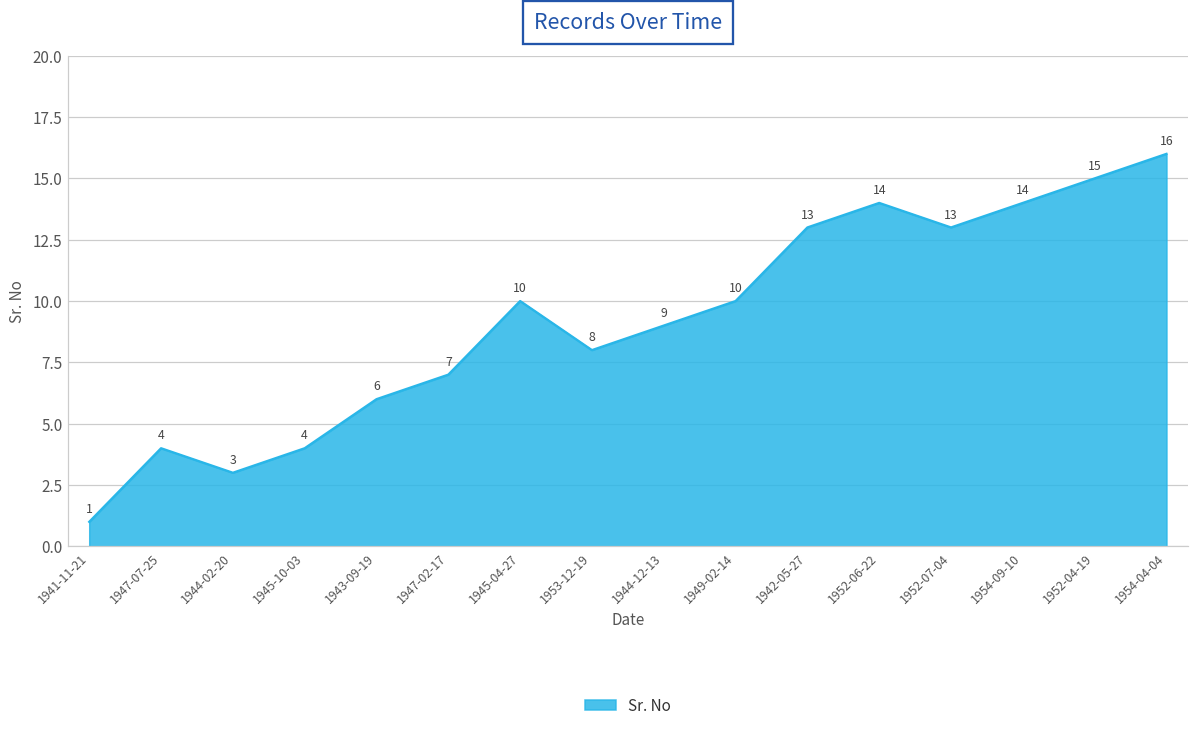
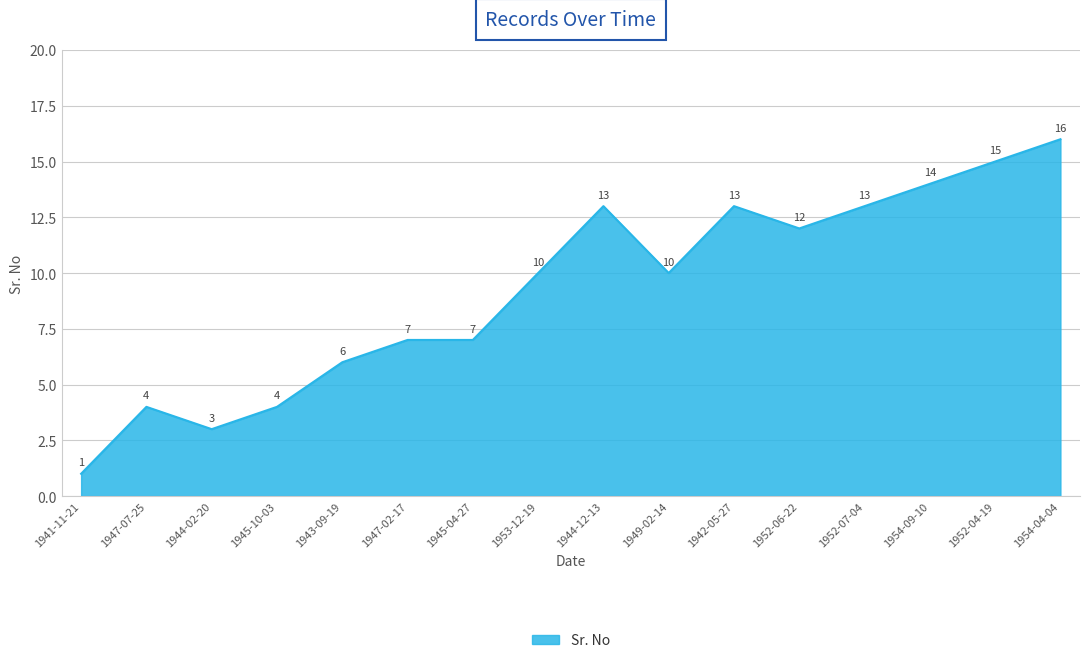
1945-04-27: 10 -> 7
1953-12-19: 8 -> 10
1944-12-13: 9 -> 13
1952-06-22: 14 -> 12
